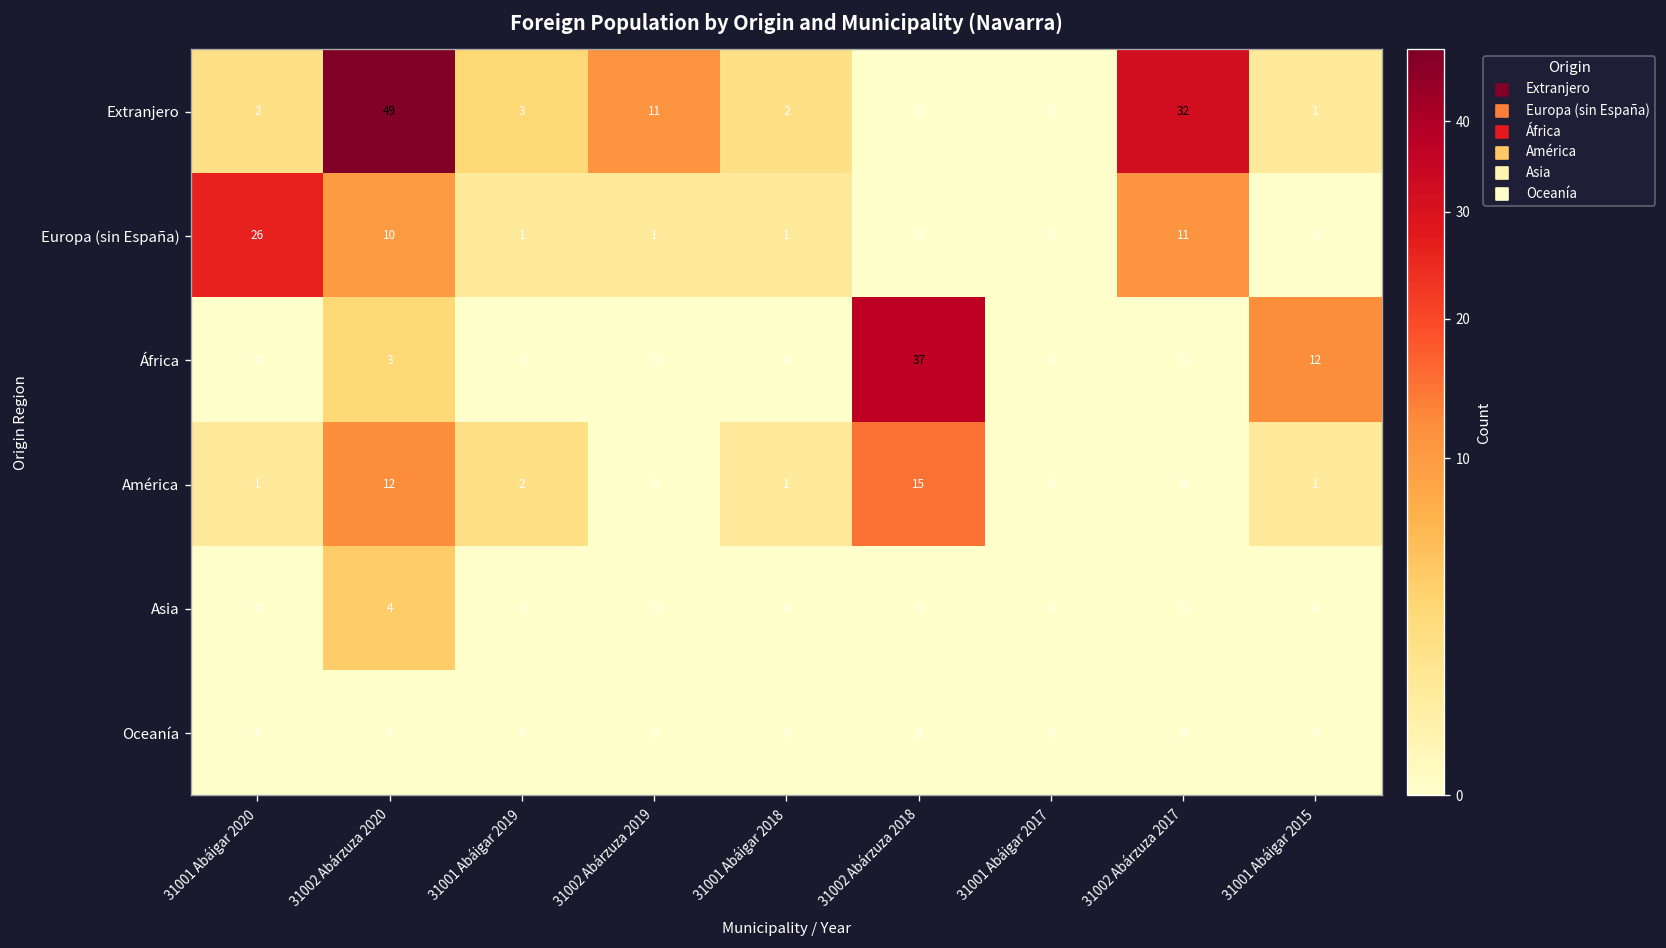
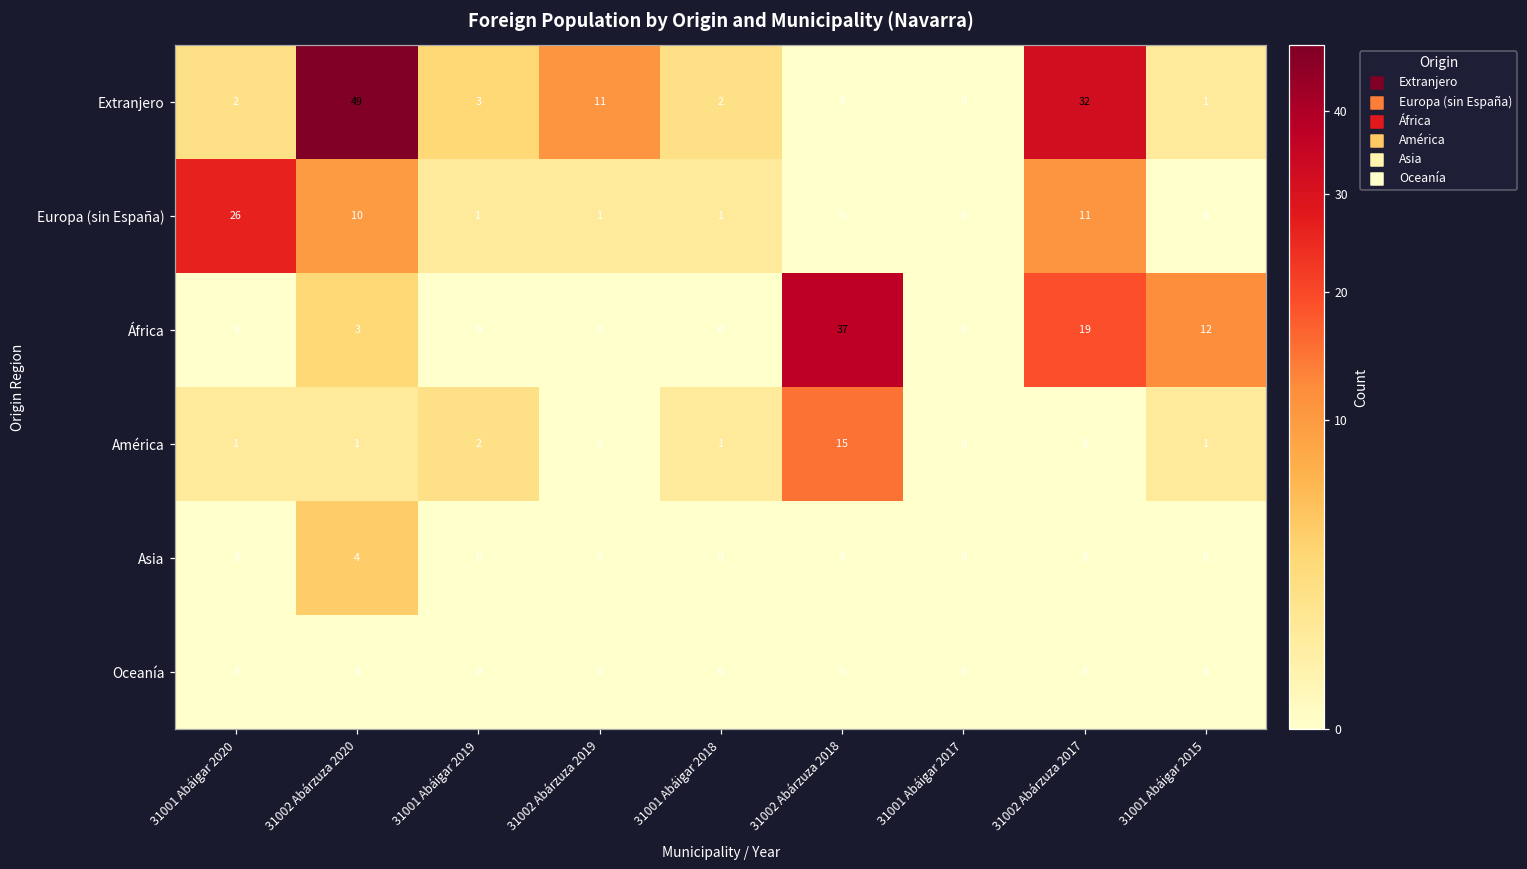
África, 31002 Abárzuza 2017: 0 -> 19
América, 31002 Abárzuza 2020: 12 -> 1
